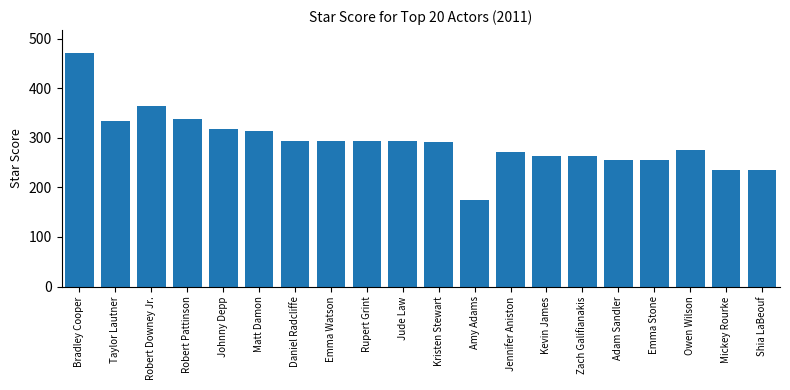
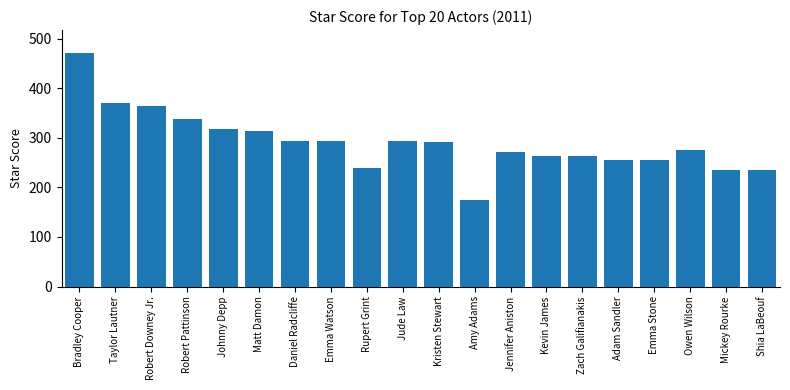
Taylor Lautner: 330 -> 370
Rupert Grint: 290 -> 240
